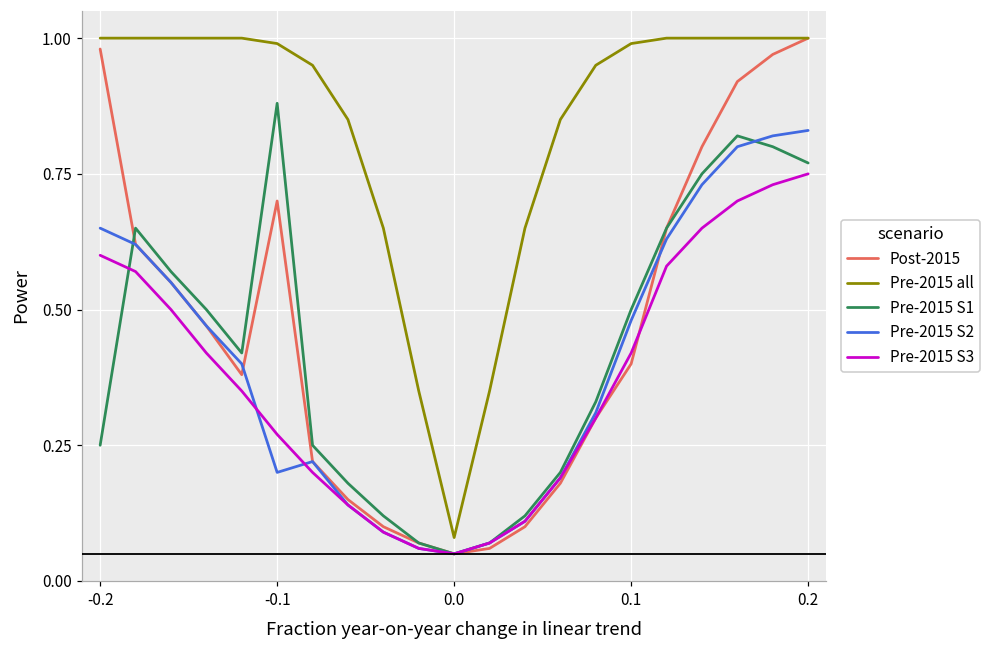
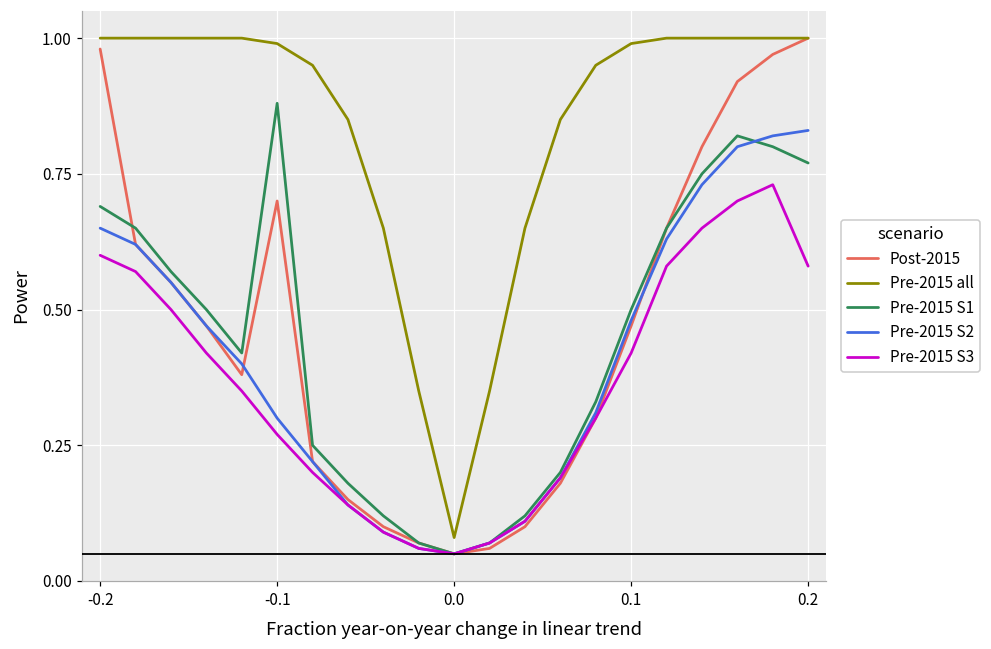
Pre-2015 S1, -0.2: 0.25 -> 0.69
Pre-2015 S2, -0.1: 0.2 -> 0.3
Post-2015, 0.1: 0.40 -> 0.47
Pre-2015 S3, 0.2: 0.75 -> 0.58
